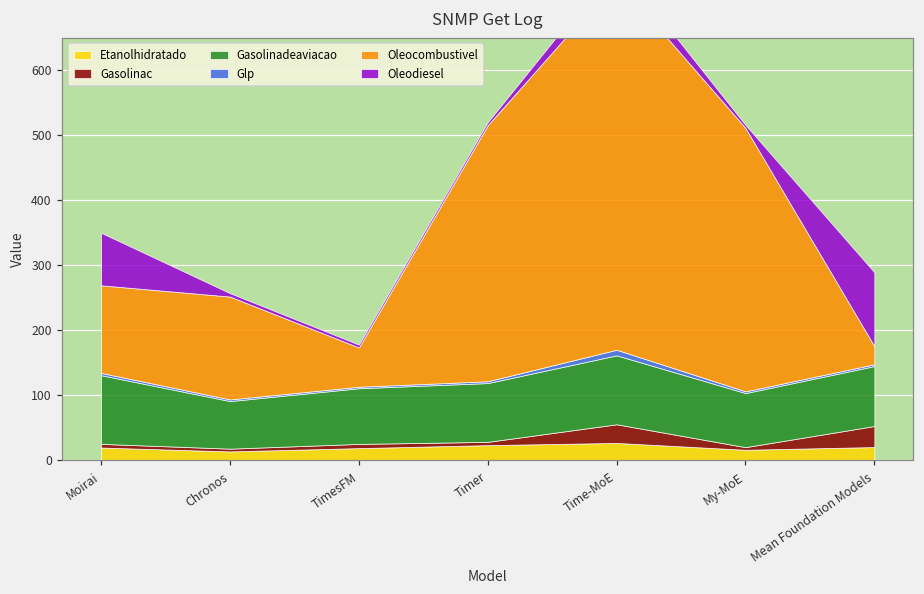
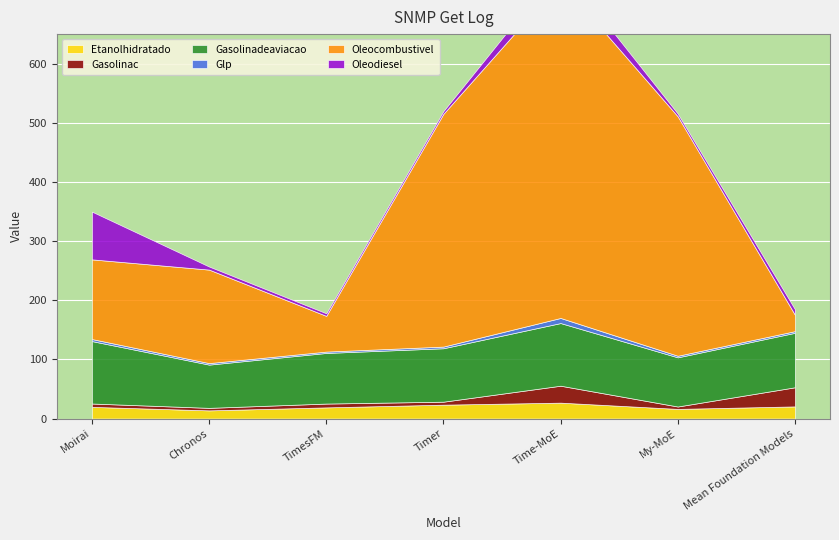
Oleodiesel, Mean Foundation Models: 110 -> 10
